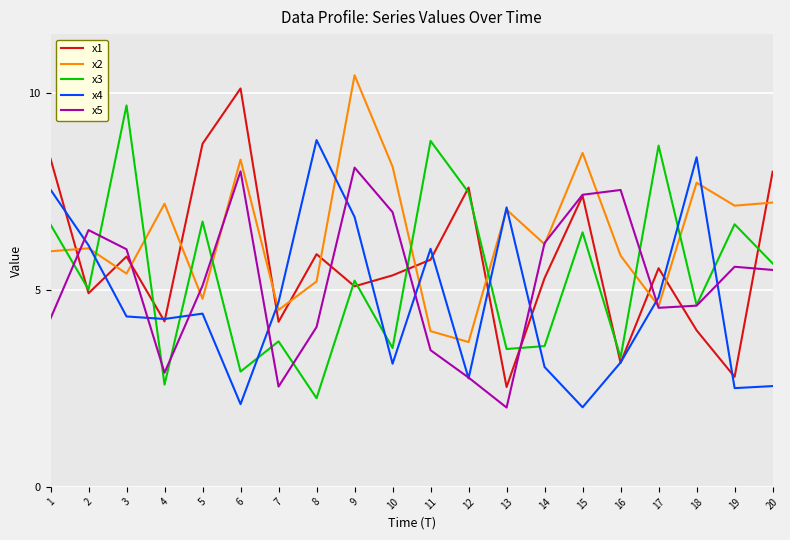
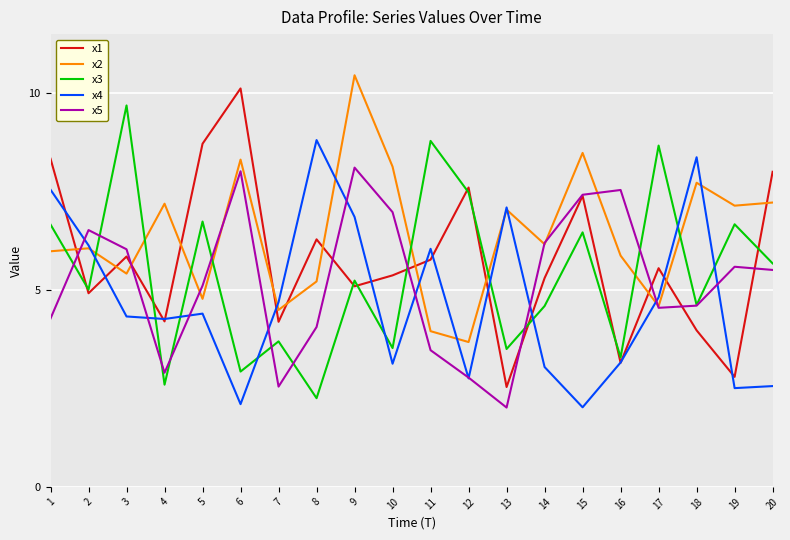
x1, 8: 5.9 -> 6.3
x3, 14: 3.6 -> 4.6
